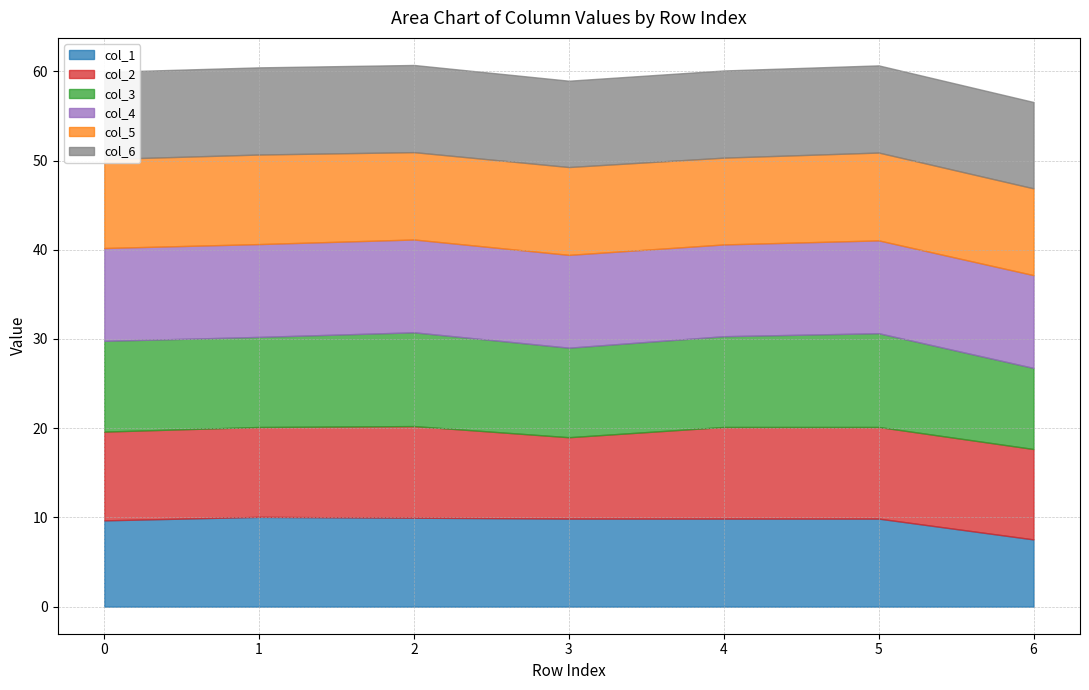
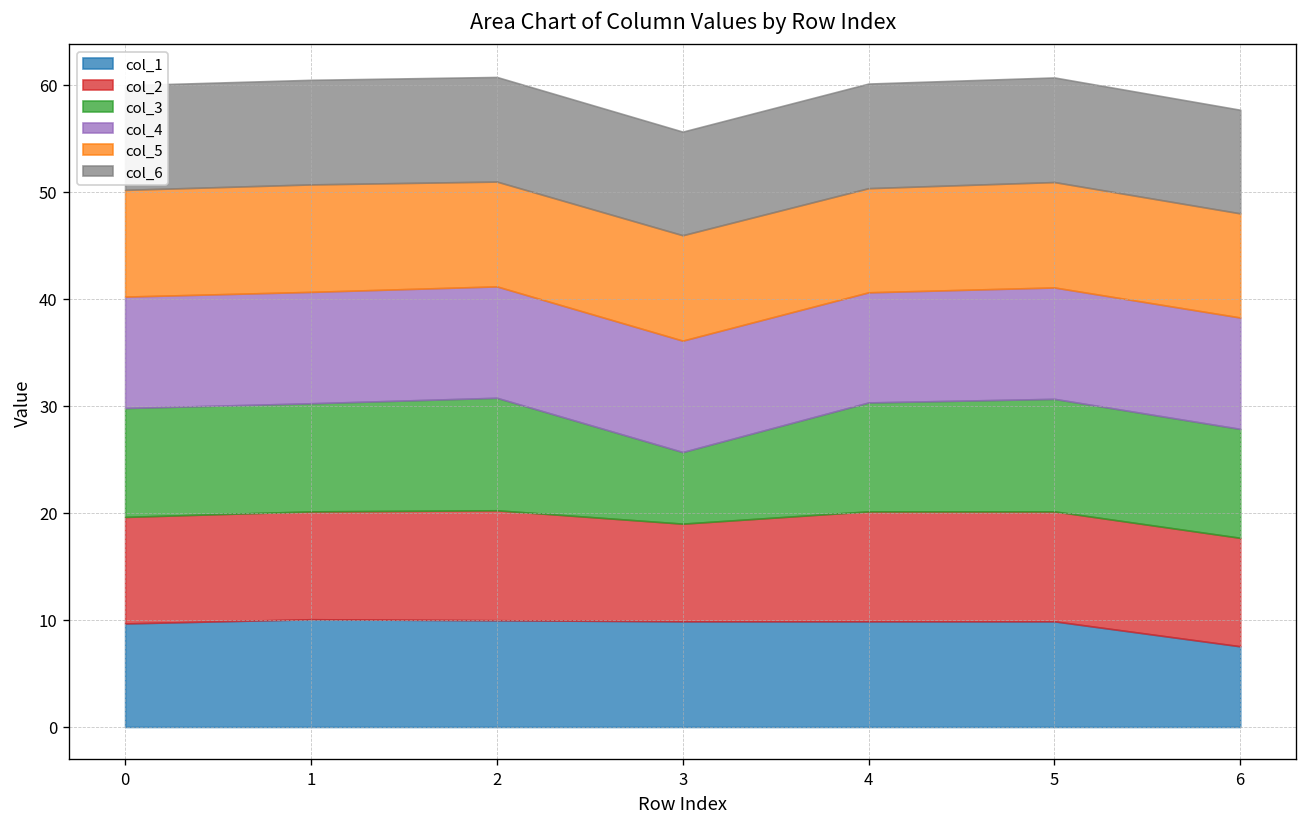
col_3, 3: 10 -> 7
col_3, 6: 9 -> 10
